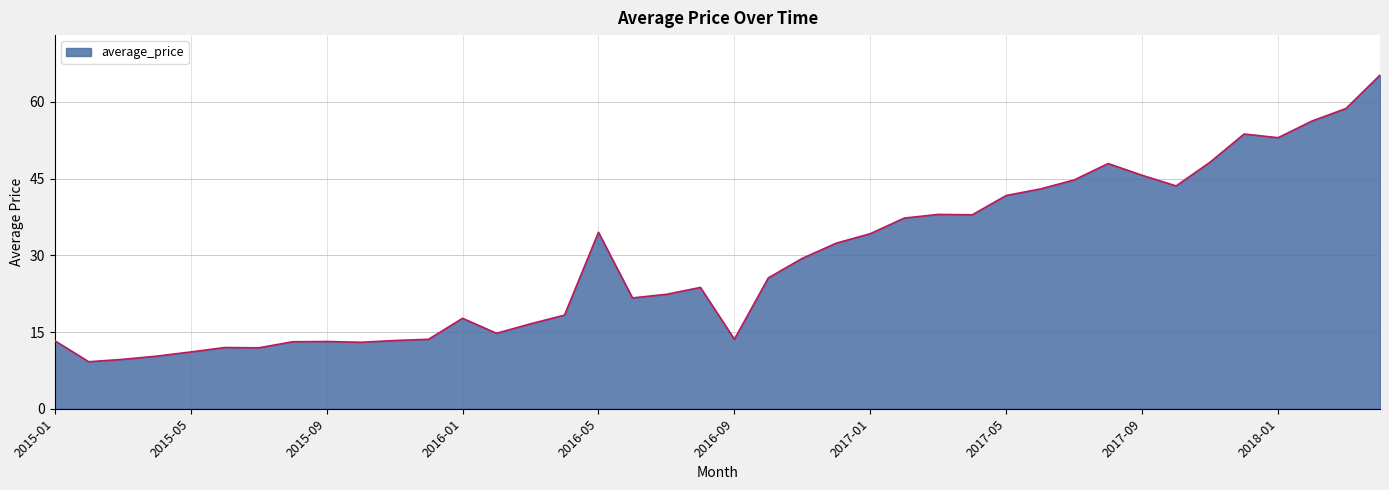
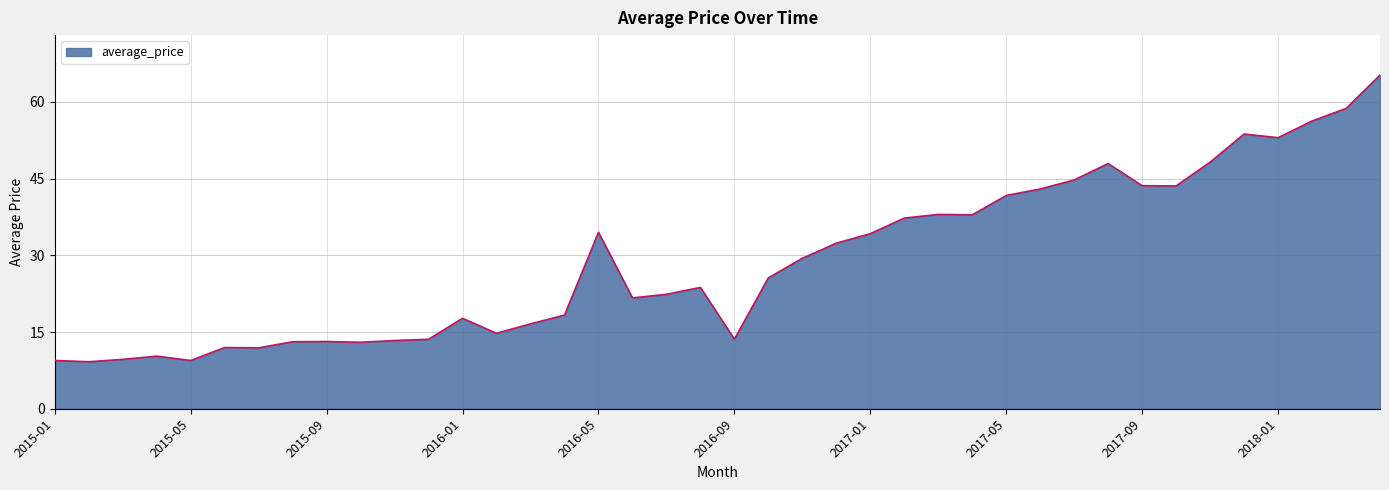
2015-01: 13 -> 9
2015-05: 11 -> 9
2017-09: 46 -> 44
